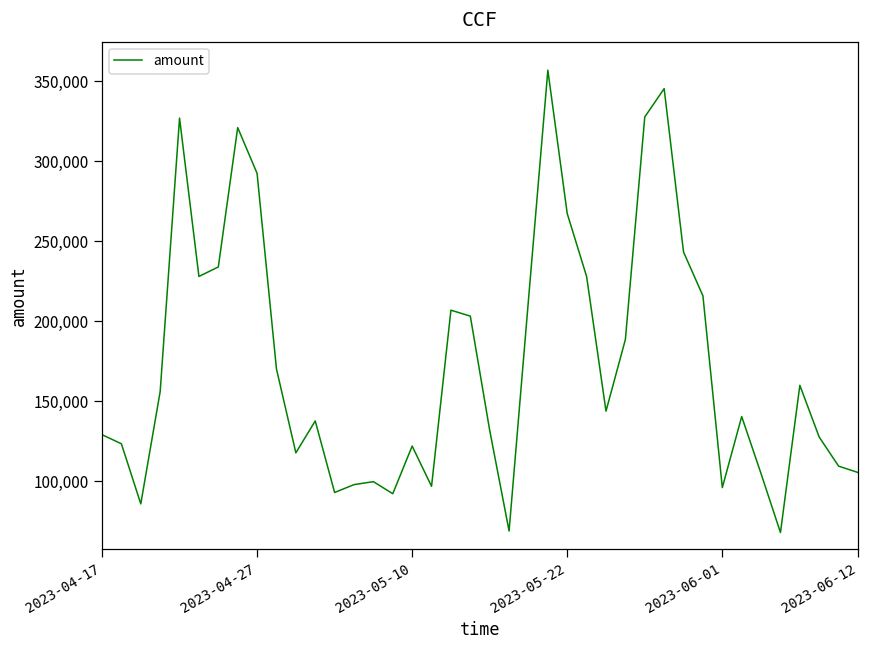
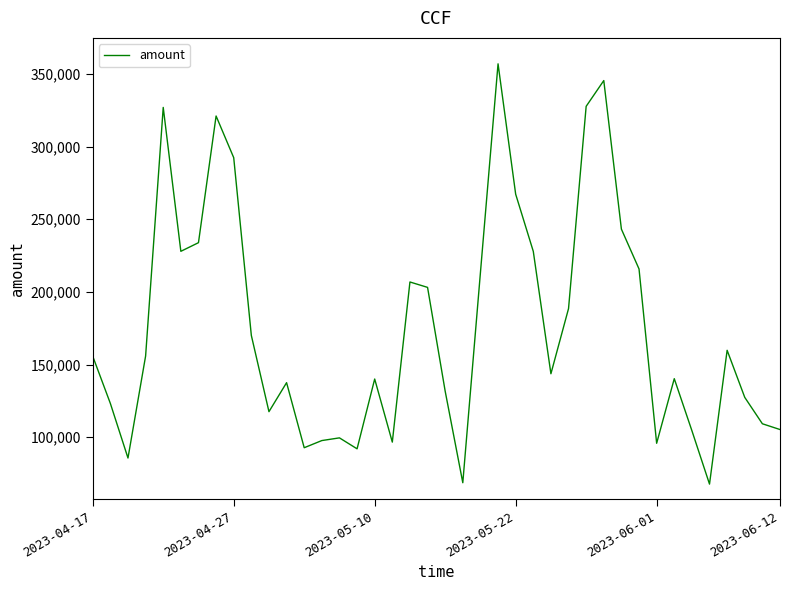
2023-04-17: 129,000 -> 156,000
2023-05-10: 122,000 -> 140,000
